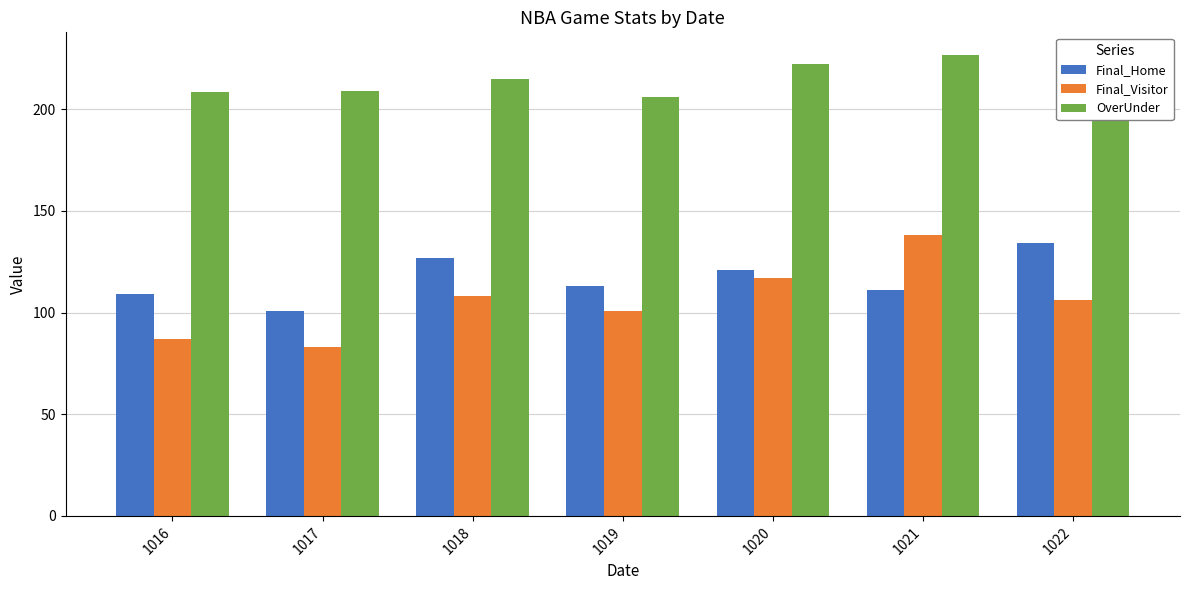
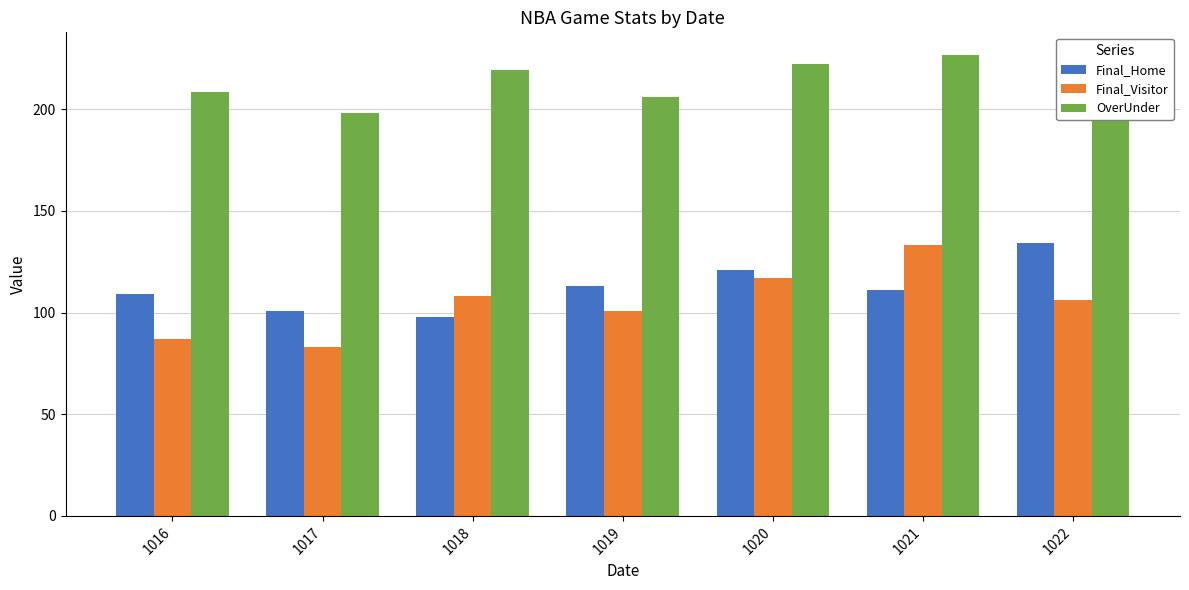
OverUnder, 1017: 209 -> 198
Final_Home, 1018: 127 -> 98
OverUnder, 1018: 215 -> 220
Final_Visitor, 1021: 138 -> 133
